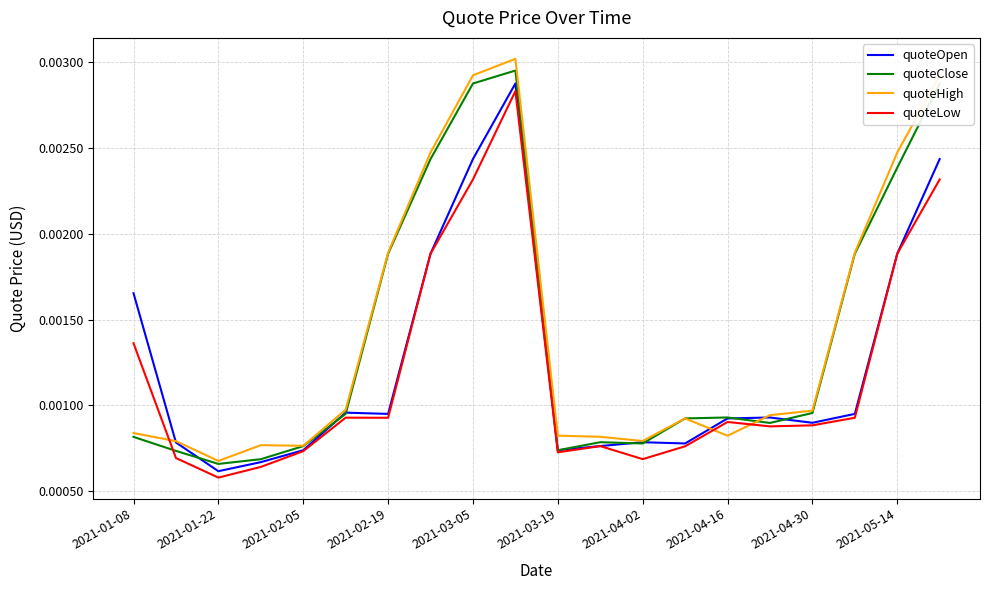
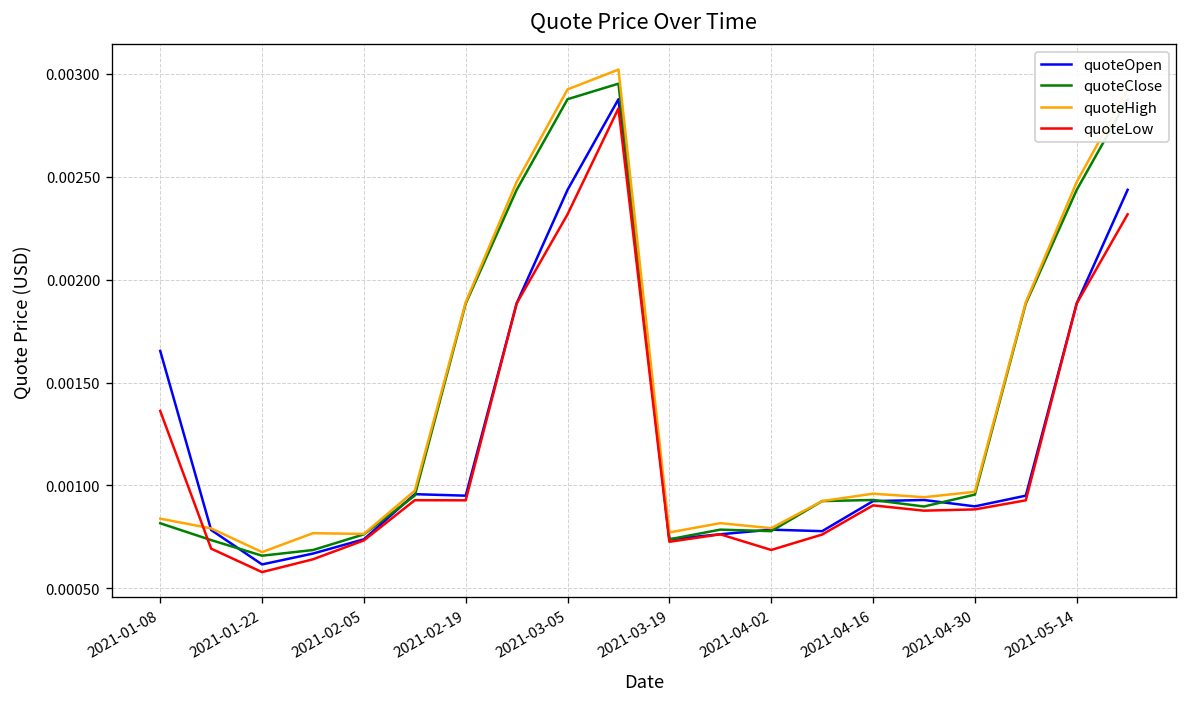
quoteHigh, 2021-03-19: 0.00082 -> 0.00077
quoteHigh, 2021-04-16: 0.00082 -> 0.00096
quoteClose, 2021-05-14: 0.00239 -> 0.00244
